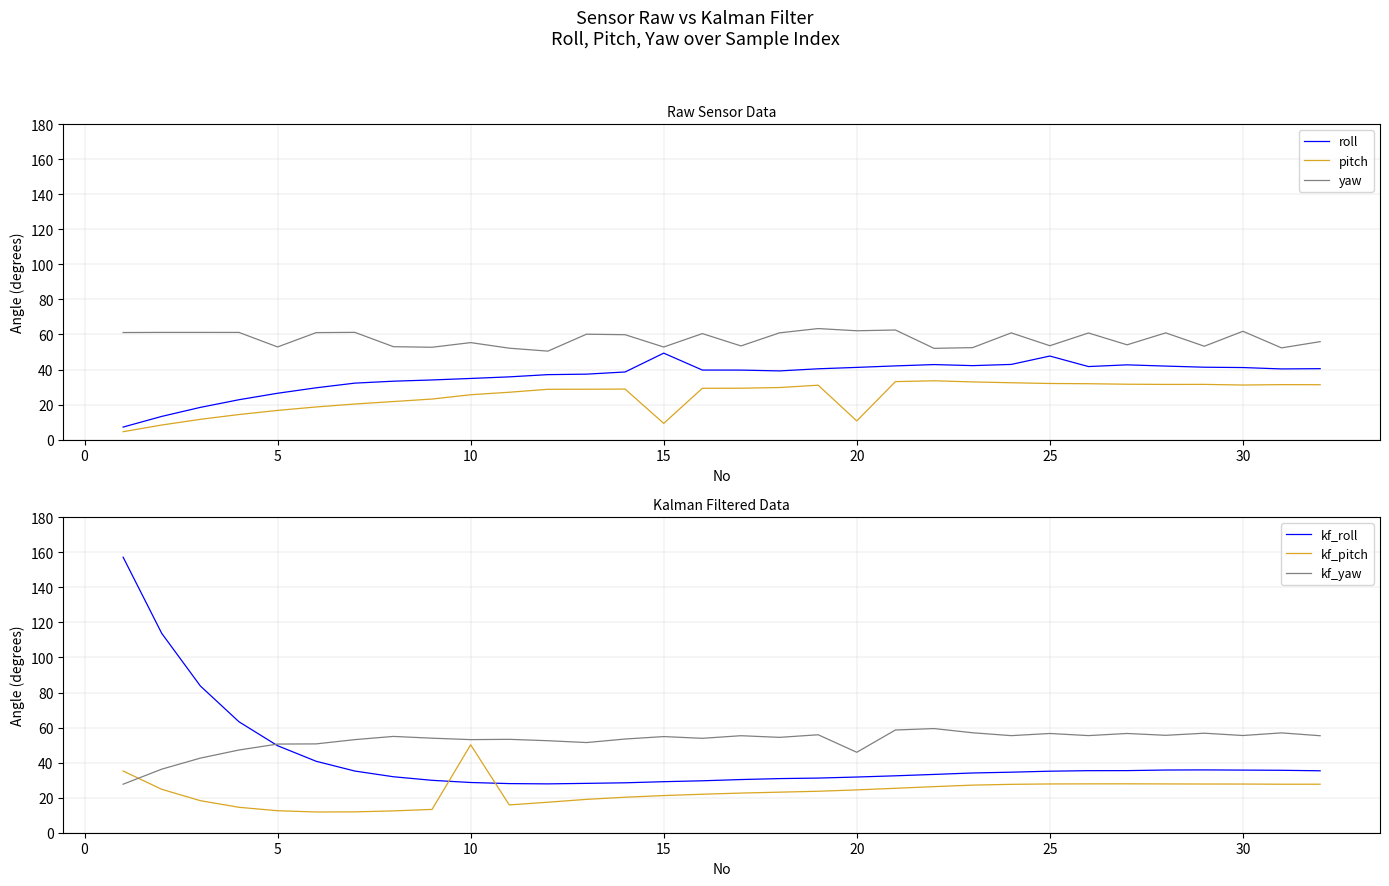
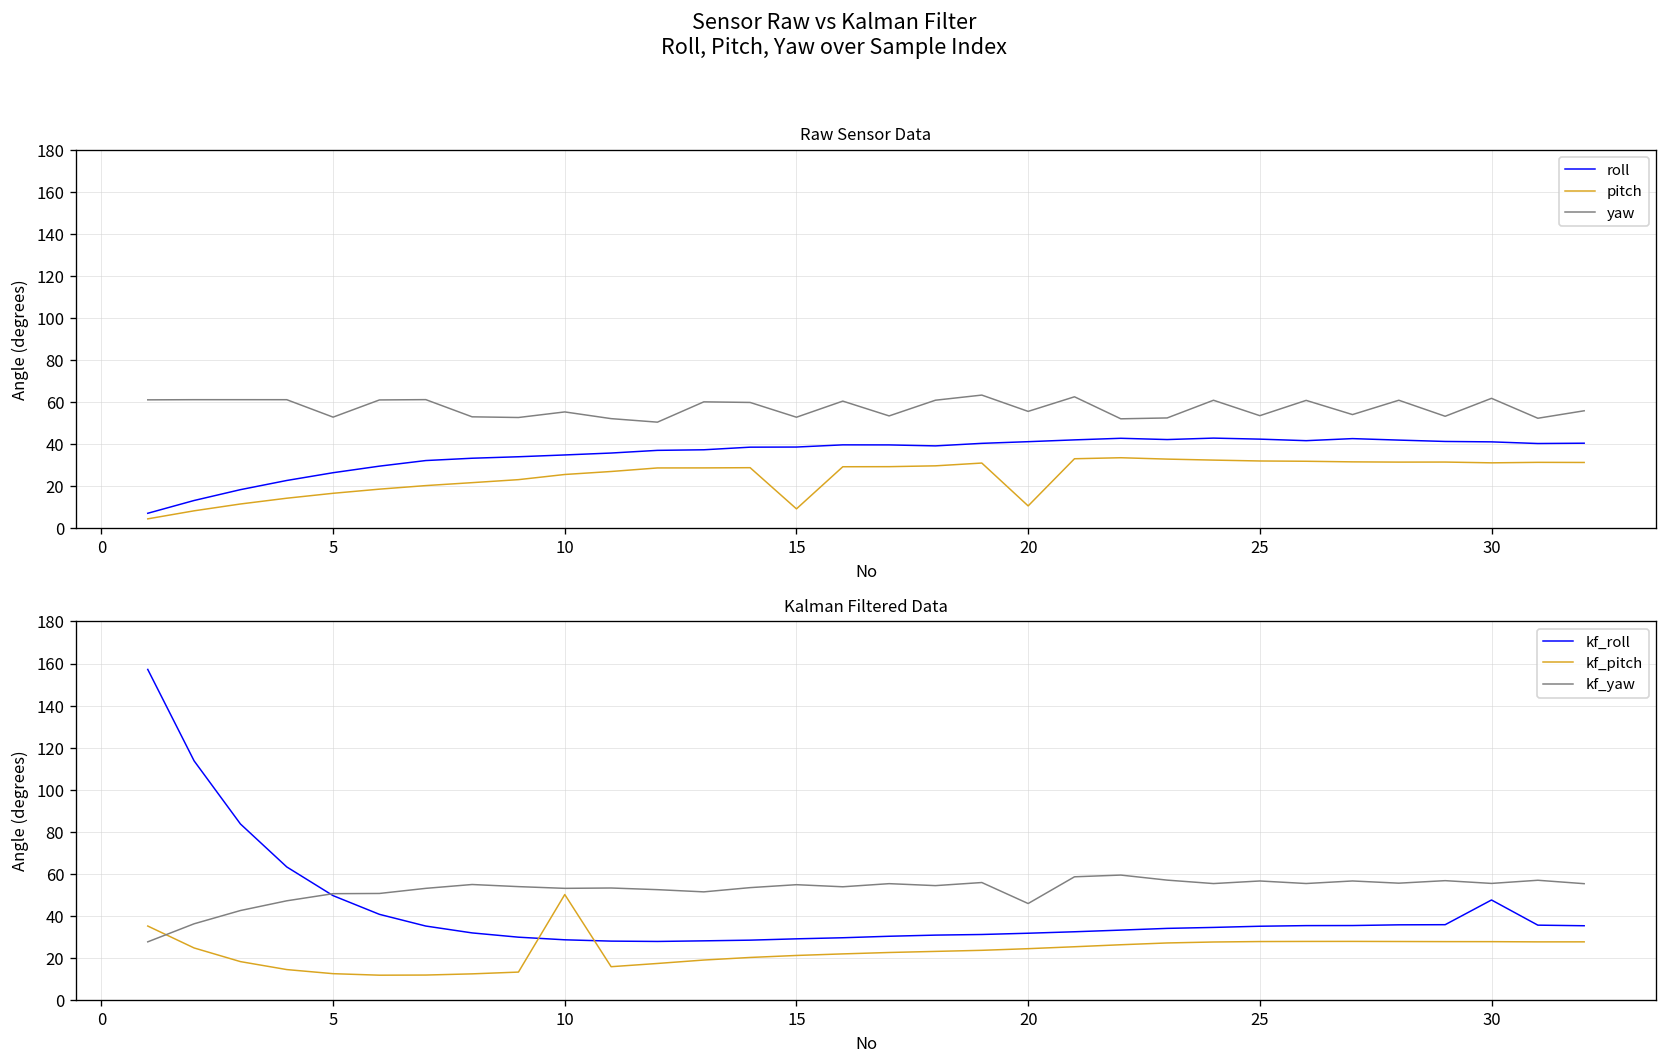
Raw Sensor Data, roll, 15: 49 -> 39
Raw Sensor Data, yaw, 20: 62 -> 56
Raw Sensor Data, roll, 25: 48 -> 42
Kalman Filtered Data, kf_roll, 30: 36 -> 48
